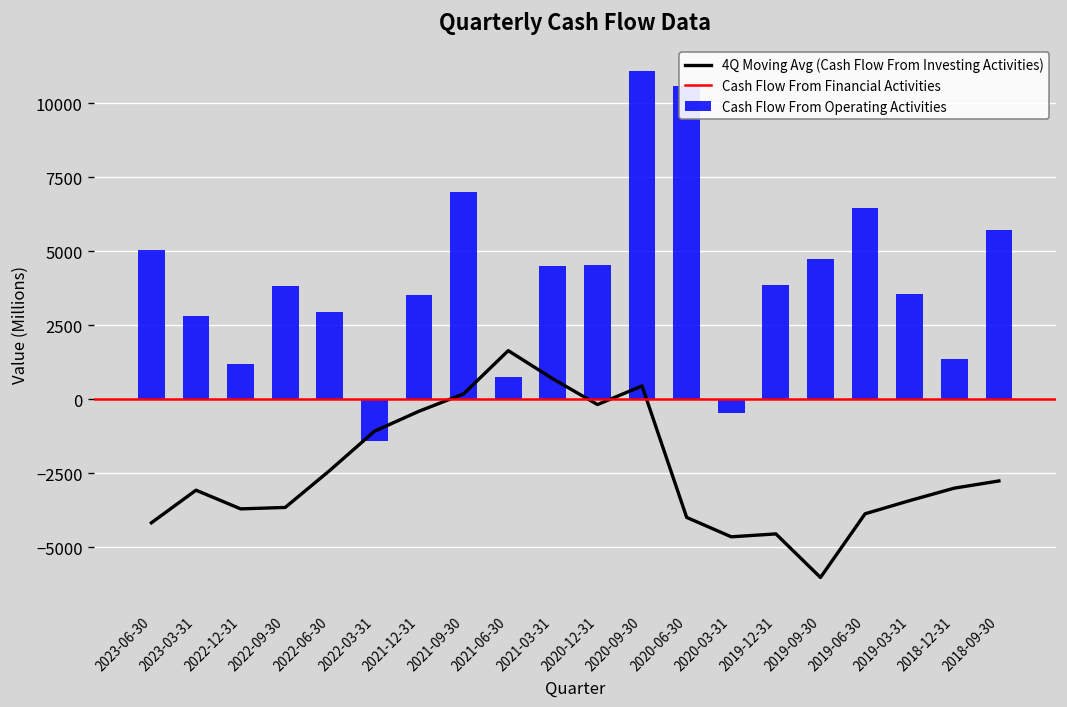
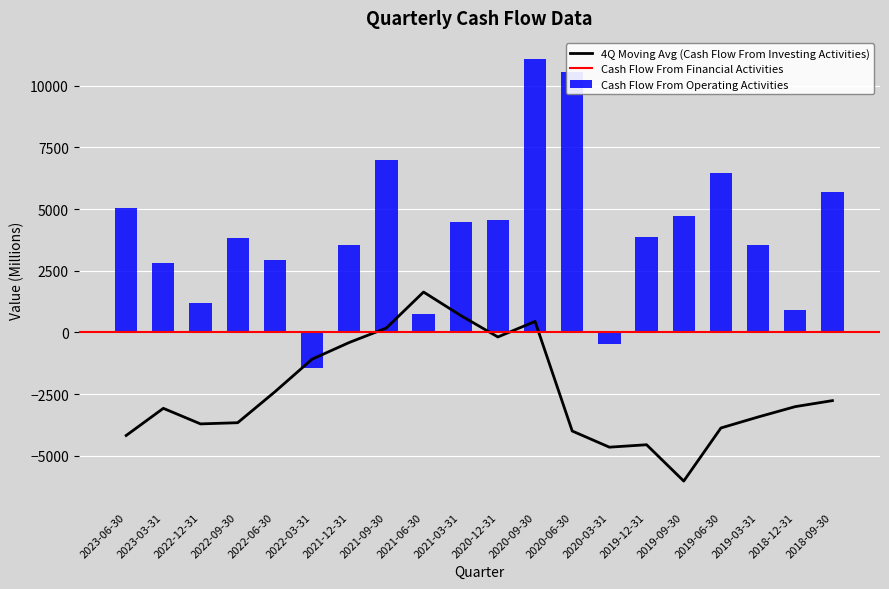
Cash Flow From Operating Activities, 2018-12-31: 1400 -> 900
